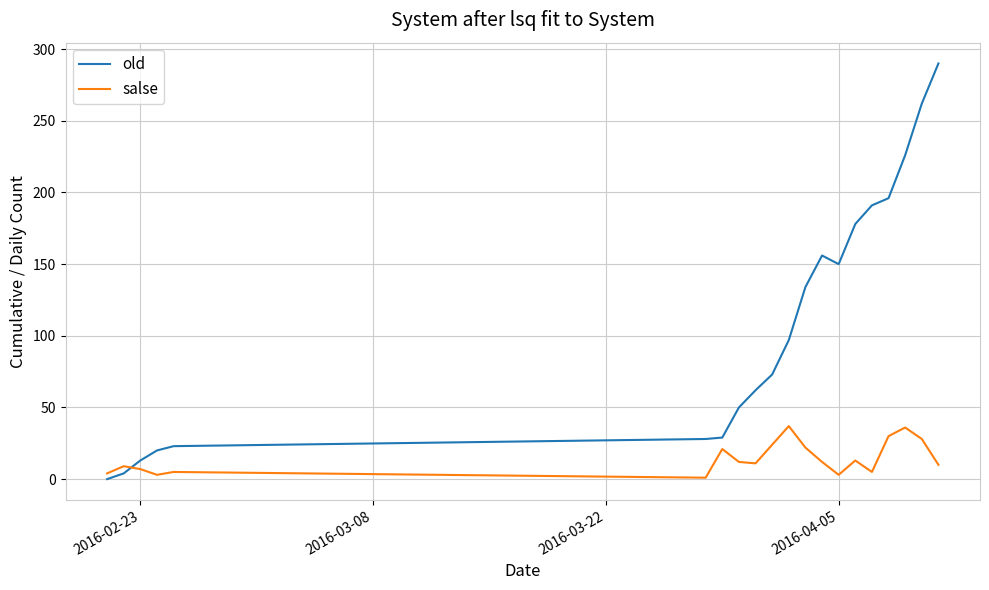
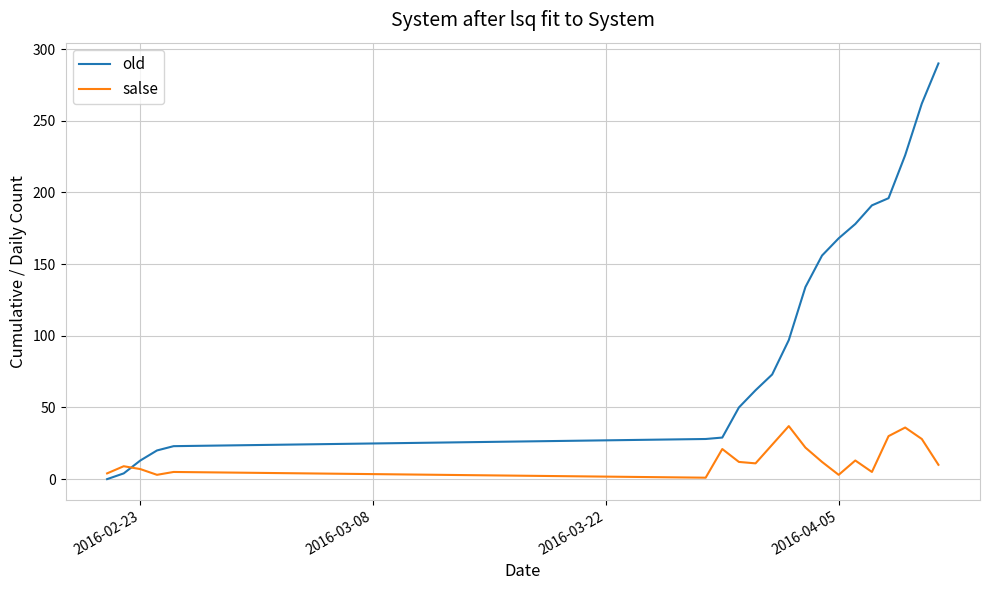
old, 2016-04-05: 150 -> 168
